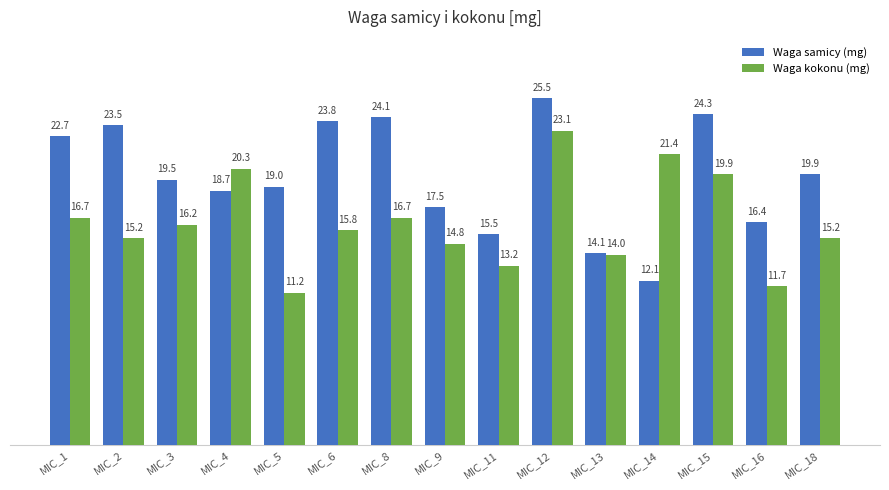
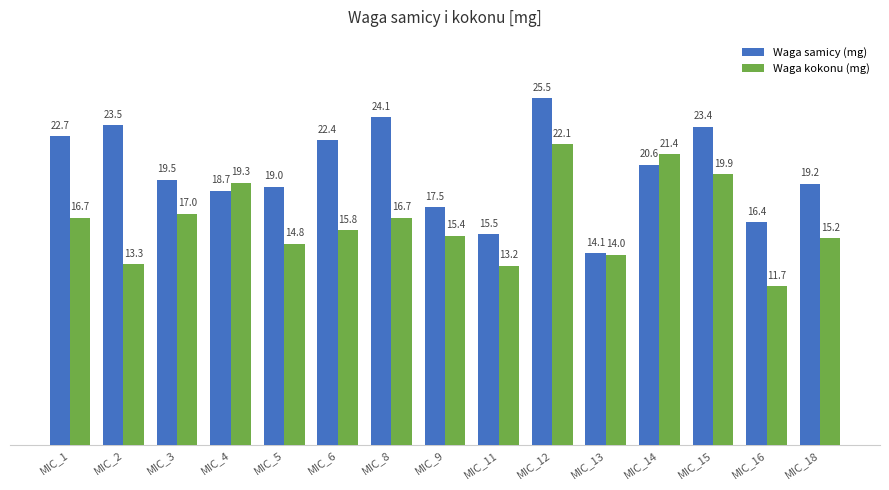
Waga kokonu (mg), MIC_2: 15.2 -> 13.3
Waga kokonu (mg), MIC_3: 16.2 -> 17.0
Waga kokonu (mg), MIC_4: 20.3 -> 19.3
Waga kokonu (mg), MIC_5: 11.2 -> 14.8
Waga samicy (mg), MIC_6: 23.8 -> 22.4
Waga kokonu (mg), MIC_9: 14.8 -> 15.4
Waga kokonu (mg), MIC_12: 23.1 -> 22.1
Waga samicy (mg), MIC_14: 12.1 -> 20.6
Waga samicy (mg), MIC_15: 24.3 -> 23.4
Waga samicy (mg), MIC_18: 19.9 -> 19.2
